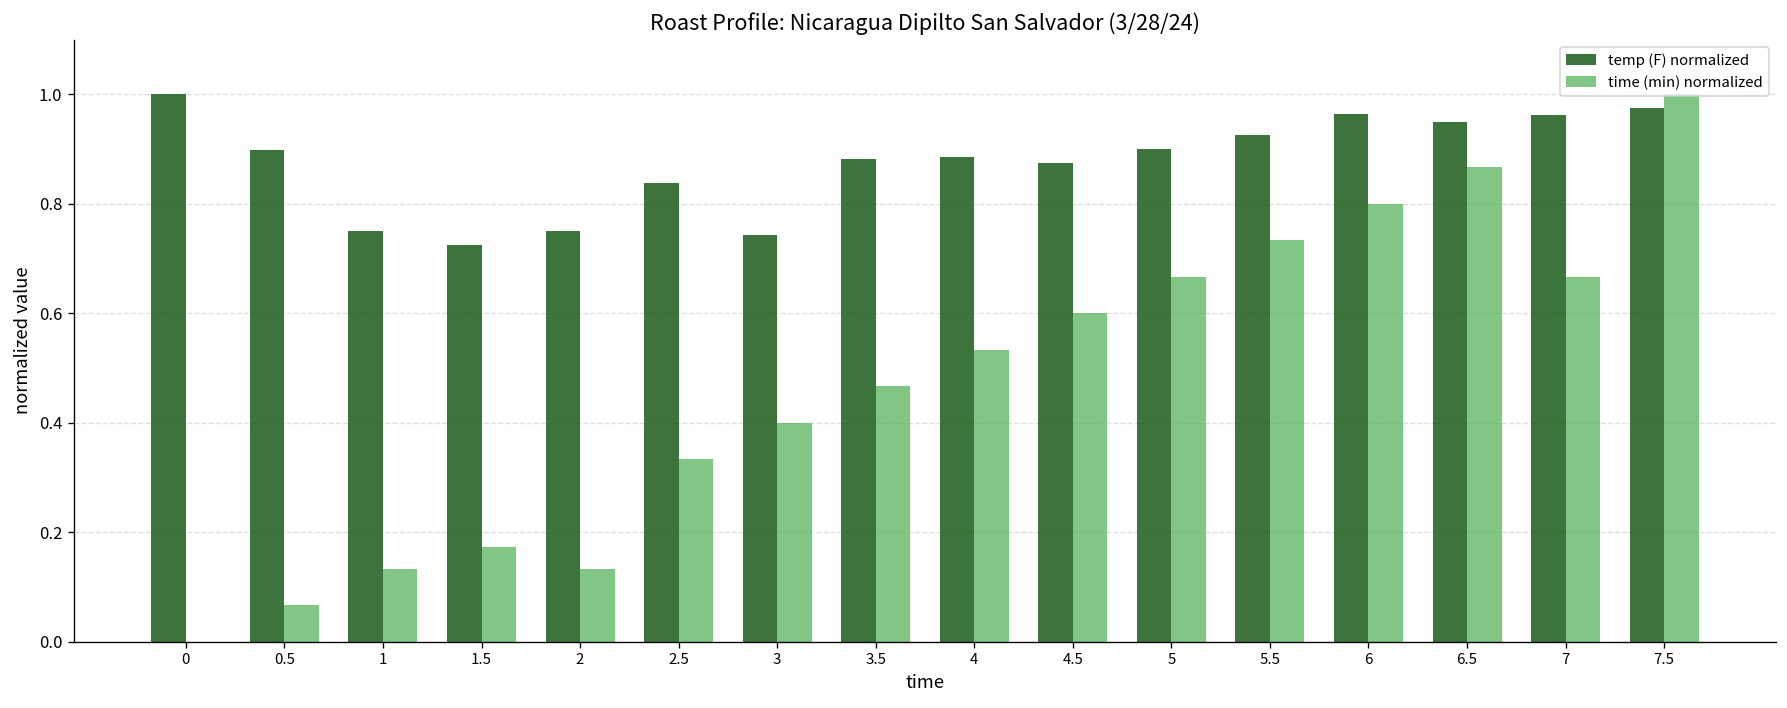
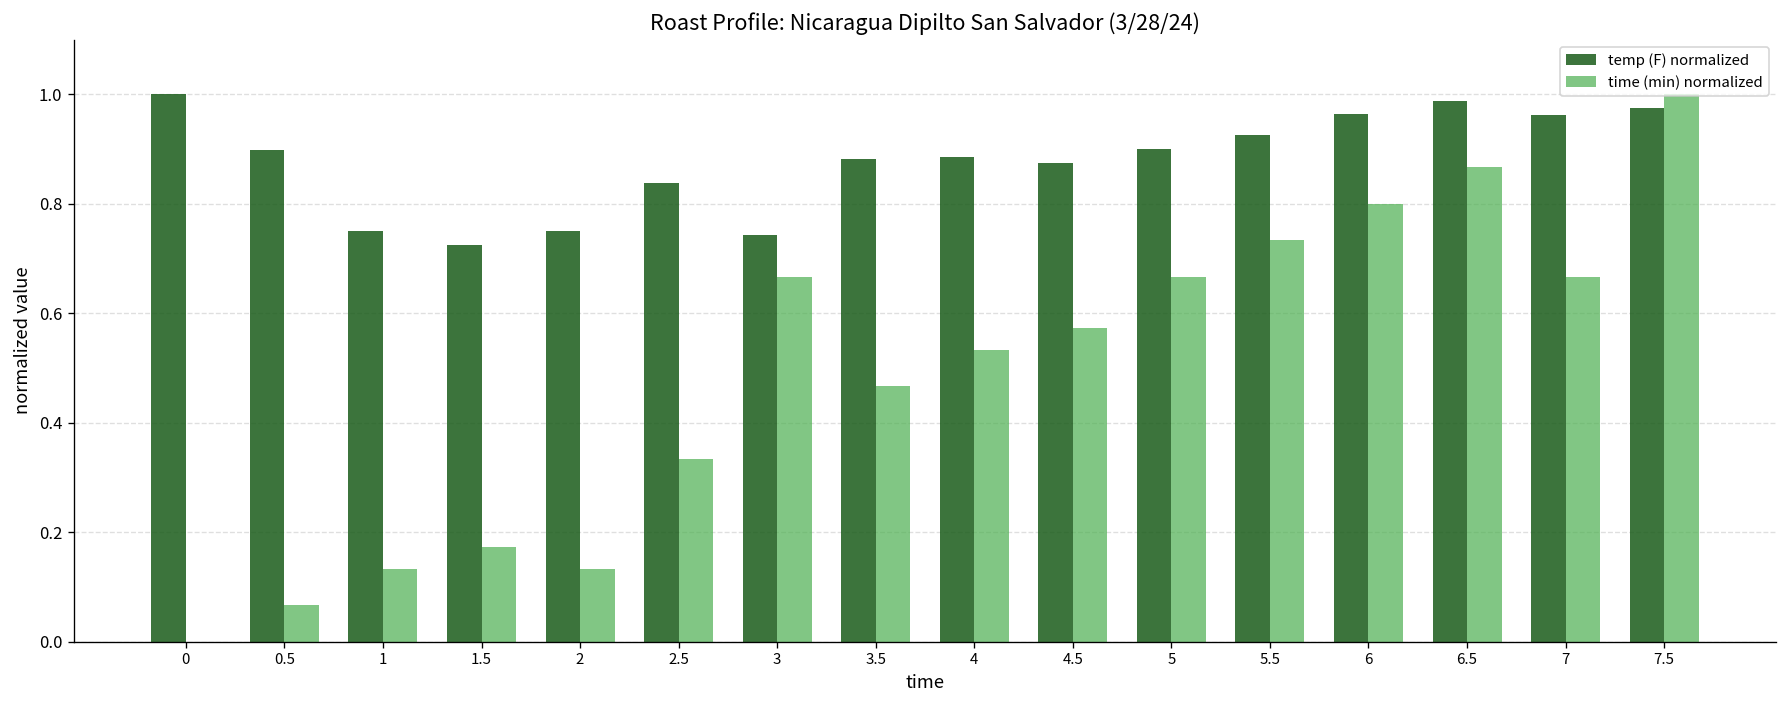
time (min) normalized, 3: 0.40 -> 0.67
time (min) normalized, 4.5: 0.60 -> 0.57
temp (F) normalized, 6.5: 0.95 -> 0.99
